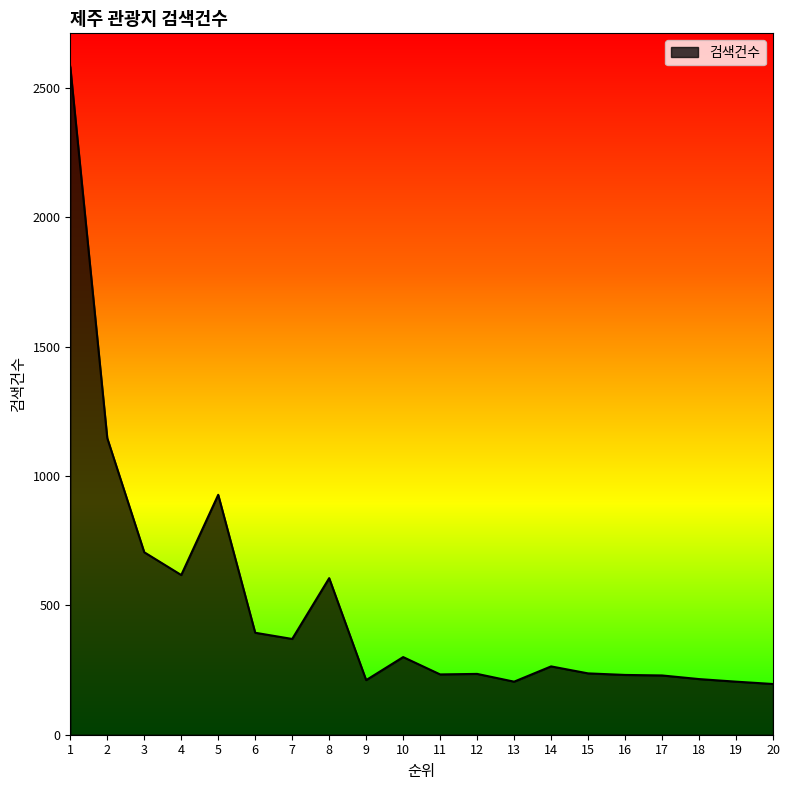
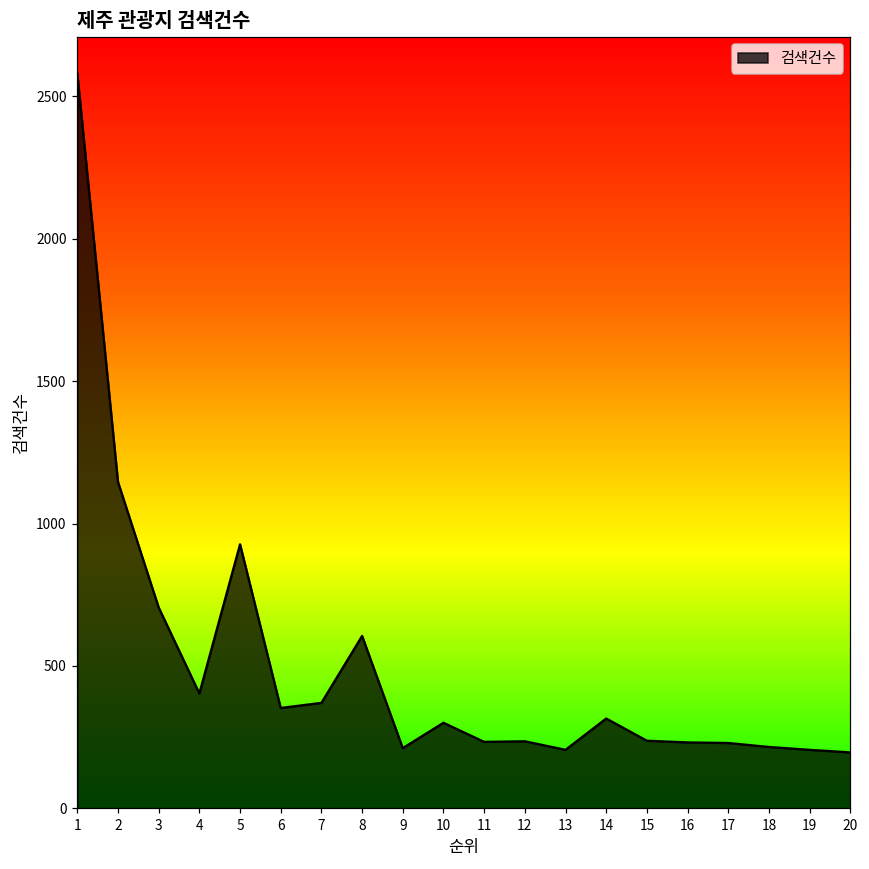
4: 620 -> 400
6: 390 -> 350
14: 260 -> 320
